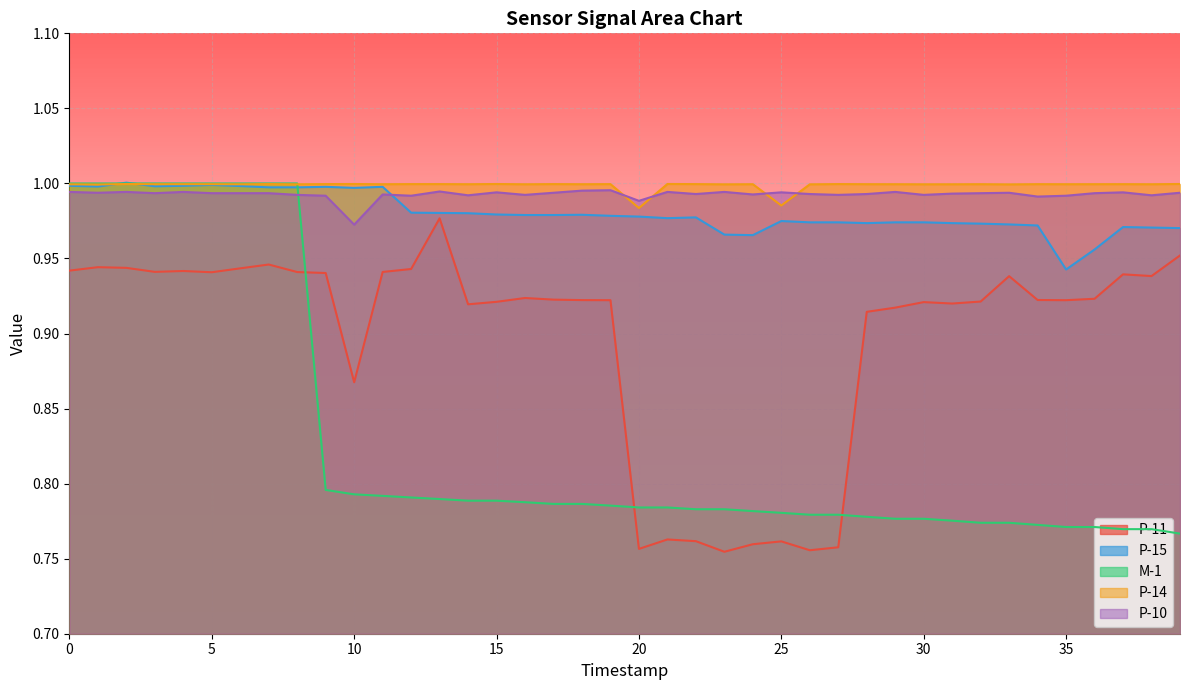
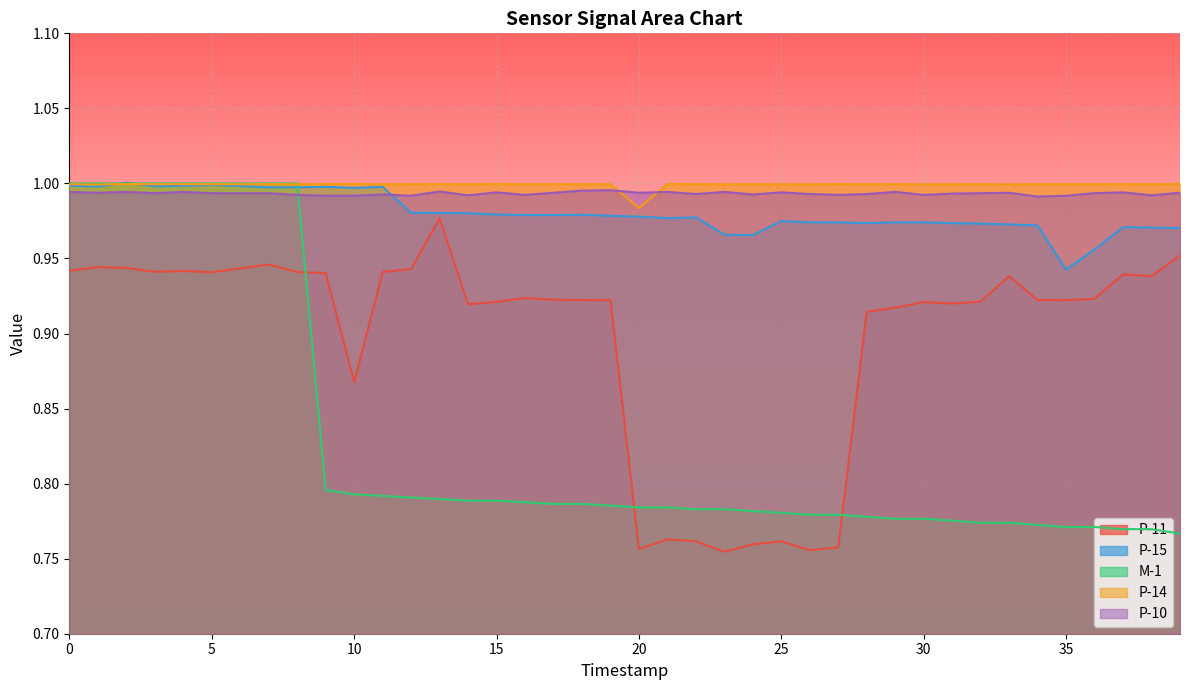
P-10, 10: 0.973 -> 0.992
P-10, 20: 0.988 -> 0.994
P-14, 25: 0.985 -> 0.999
